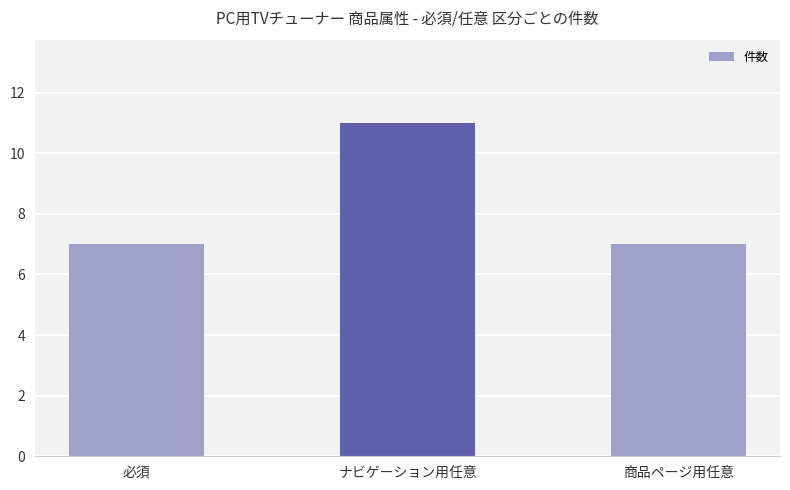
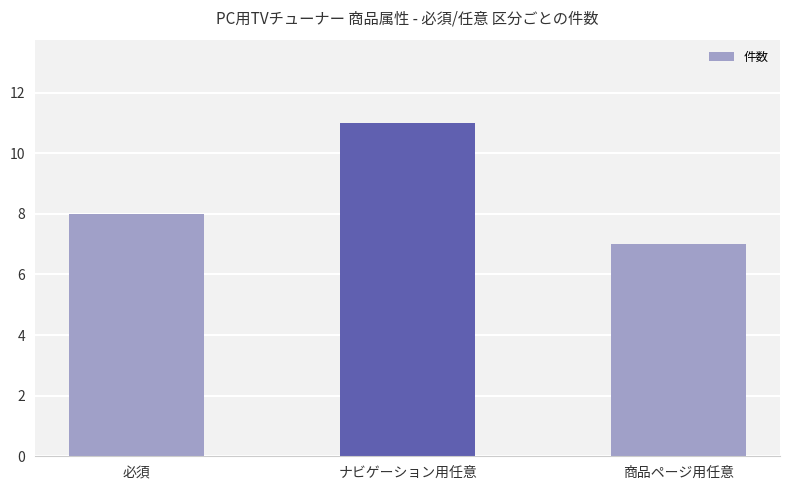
必須: 7 -> 8
